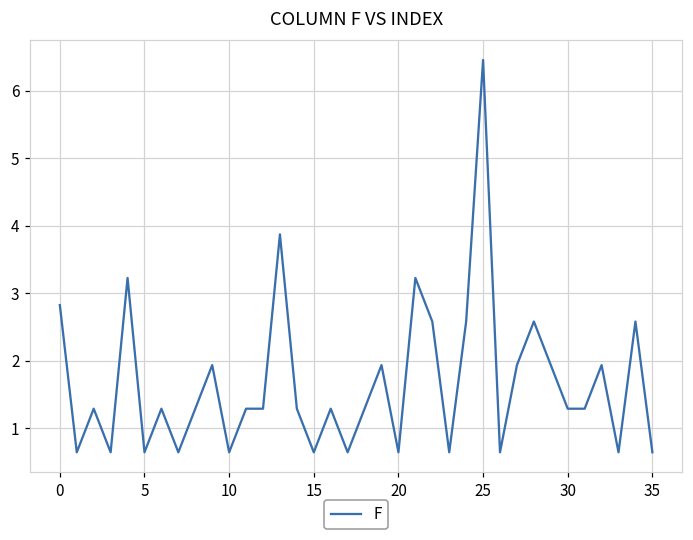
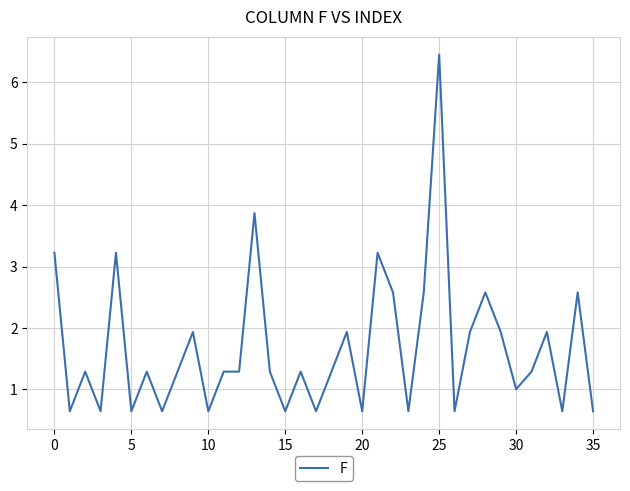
0: 2.8 -> 3.2
30: 1.3 -> 1.0
